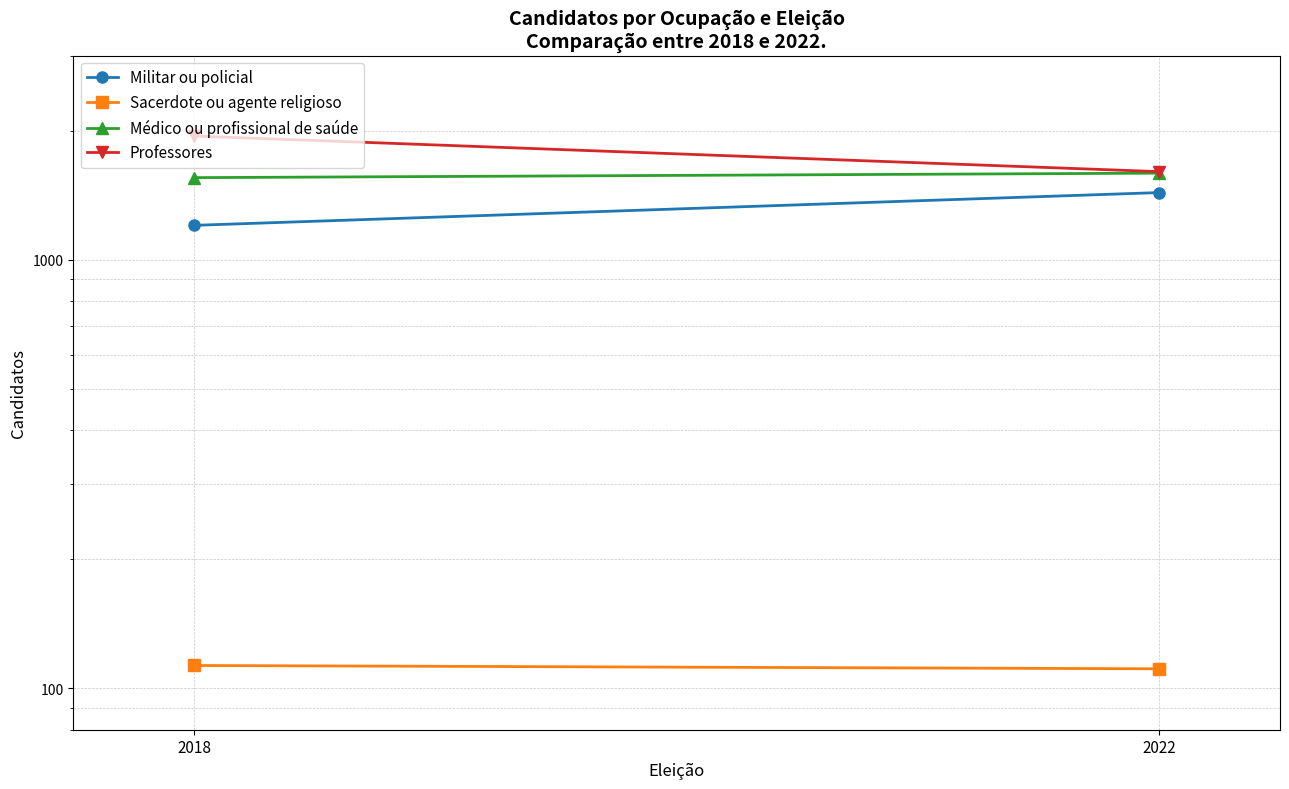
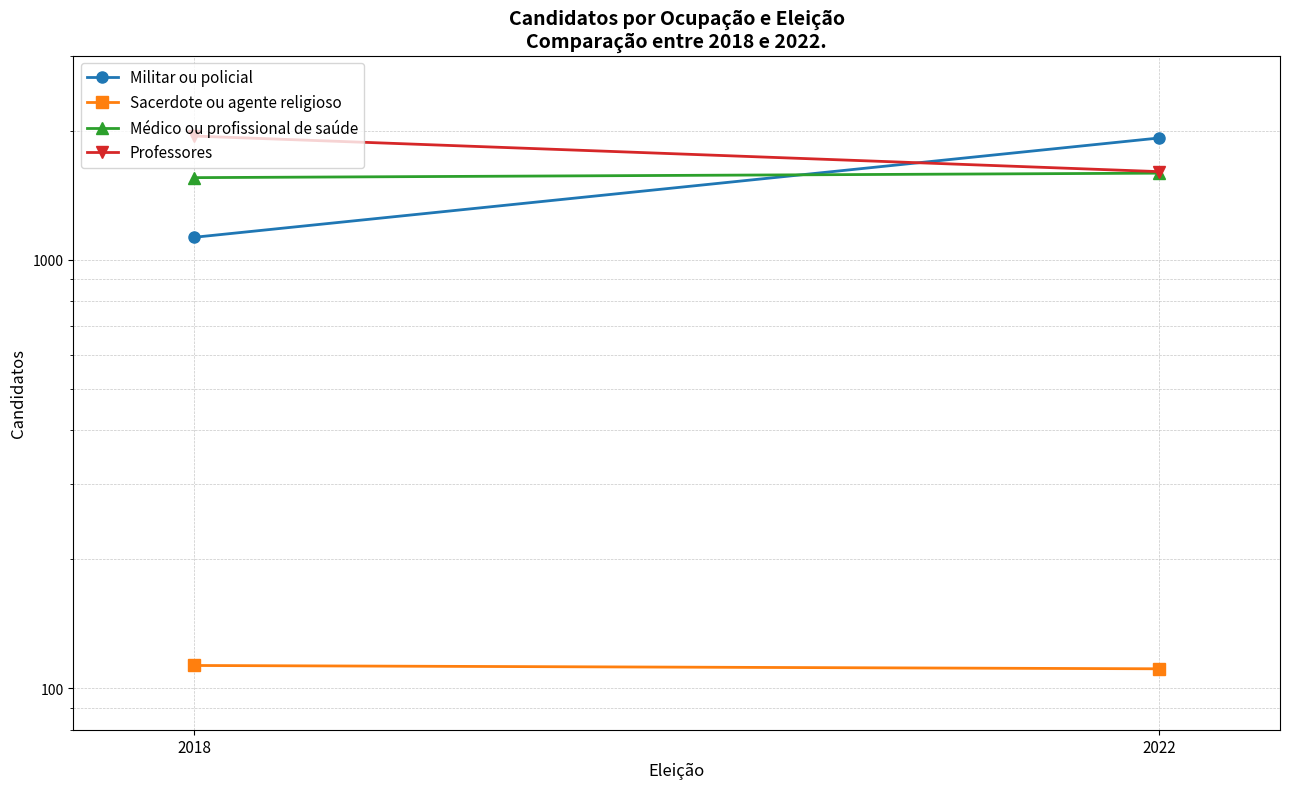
Militar ou policial, 2018: 1200 -> 1130
Militar ou policial, 2022: 1440 -> 1900
